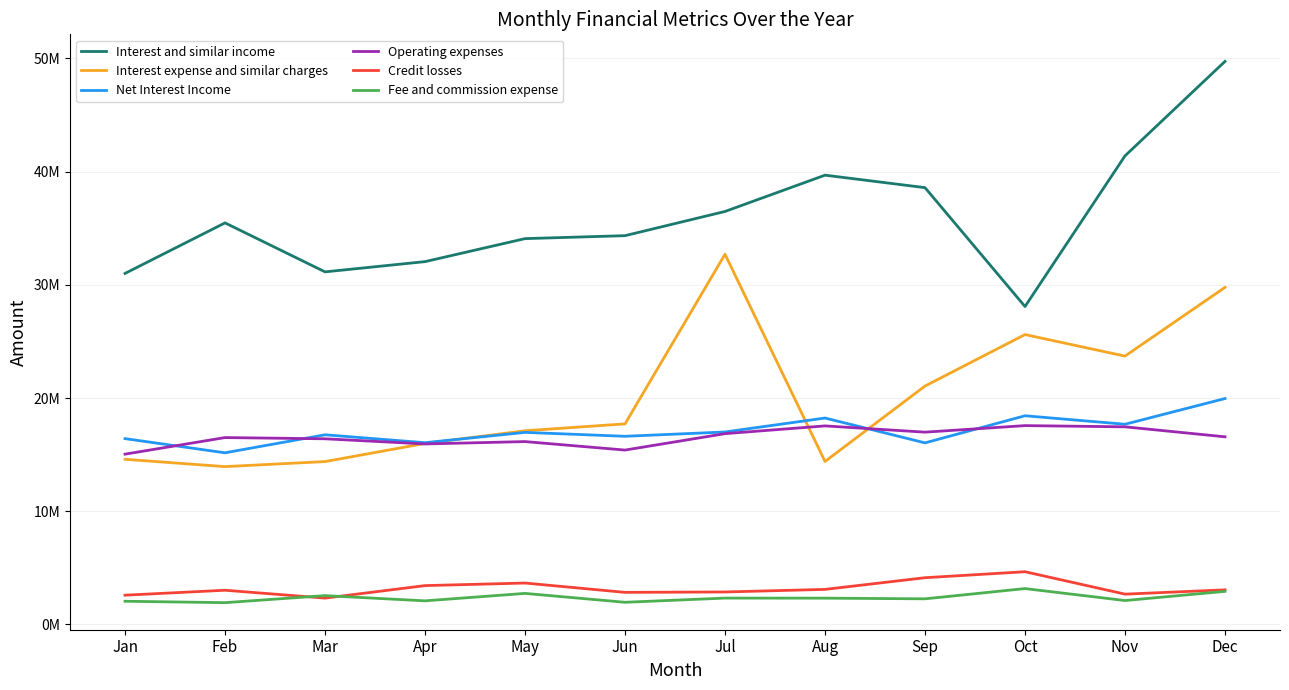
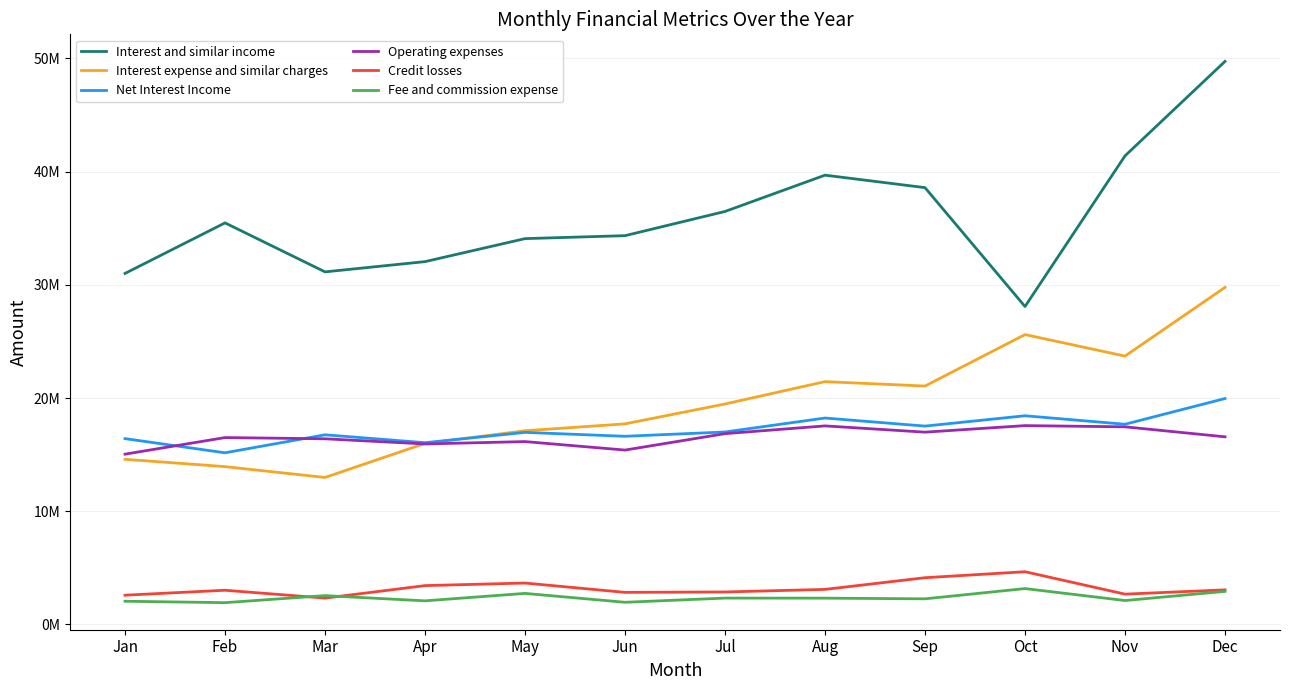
Interest expense and similar charges, Mar: 14400000 -> 13000000
Interest expense and similar charges, Jul: 32700000 -> 19500000
Interest expense and similar charges, Aug: 14400000 -> 21400000
Net Interest Income, Sep: 16000000 -> 17500000
